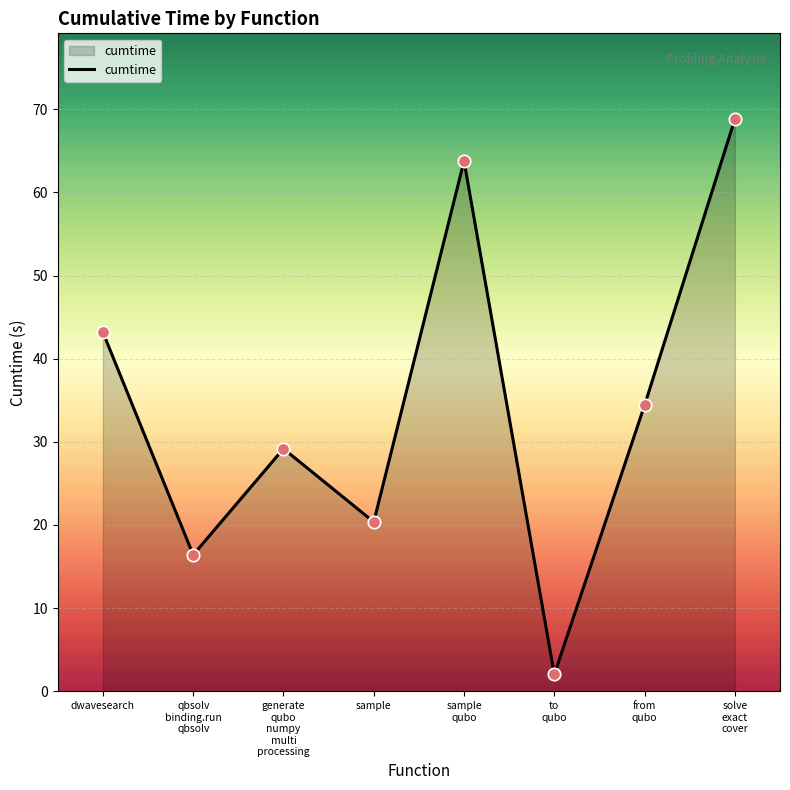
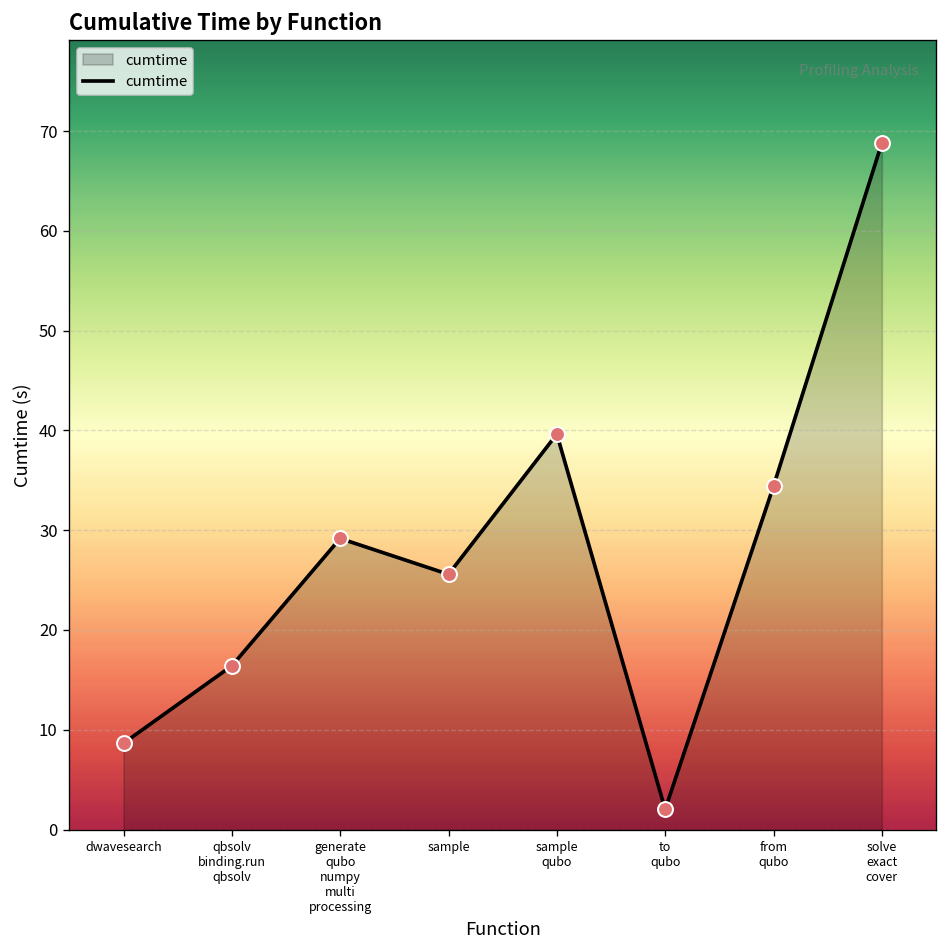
dwavesearch: 43 -> 9
sample: 20 -> 26
sample qubo: 64 -> 40
